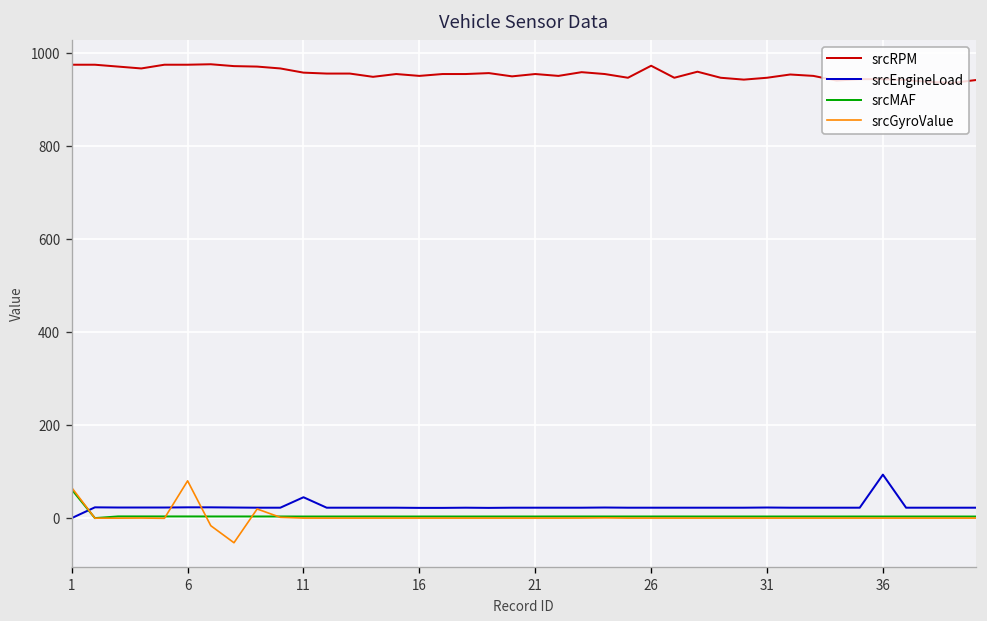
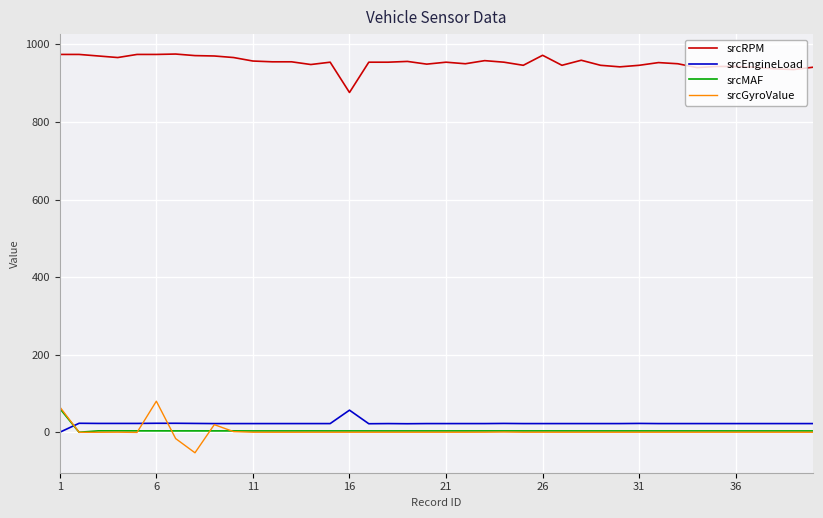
srcEngineLoad, 11: 40 -> 20
srcRPM, 16: 950 -> 880
srcEngineLoad, 16: 20 -> 60
srcEngineLoad, 36: 90 -> 20
